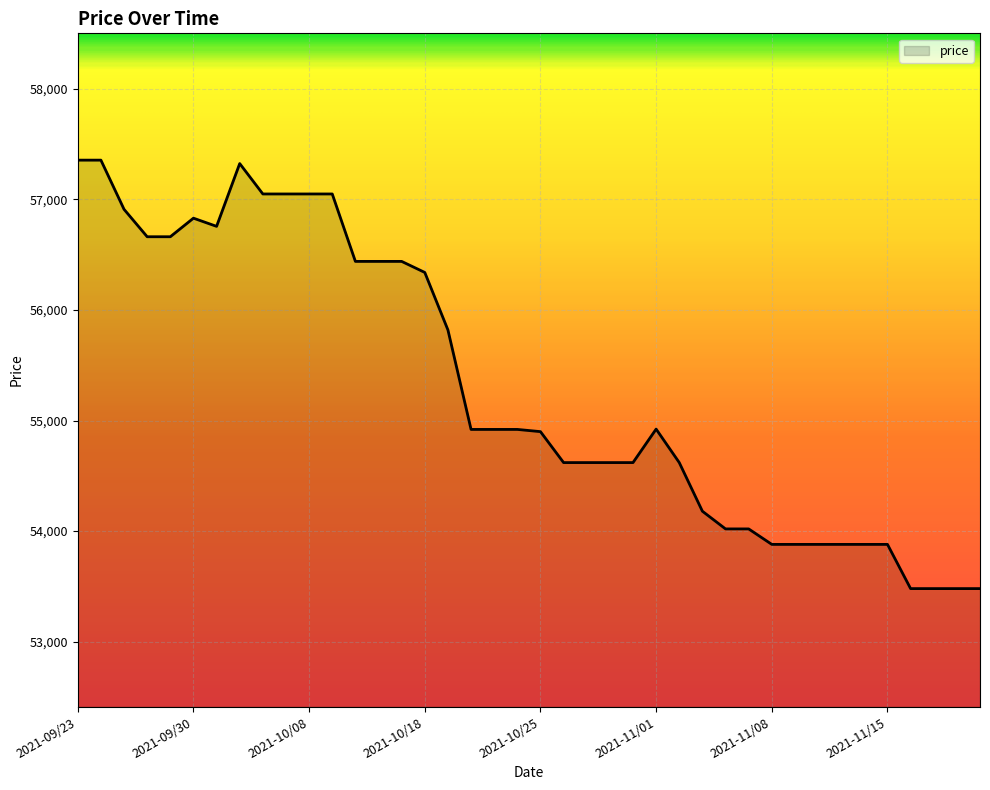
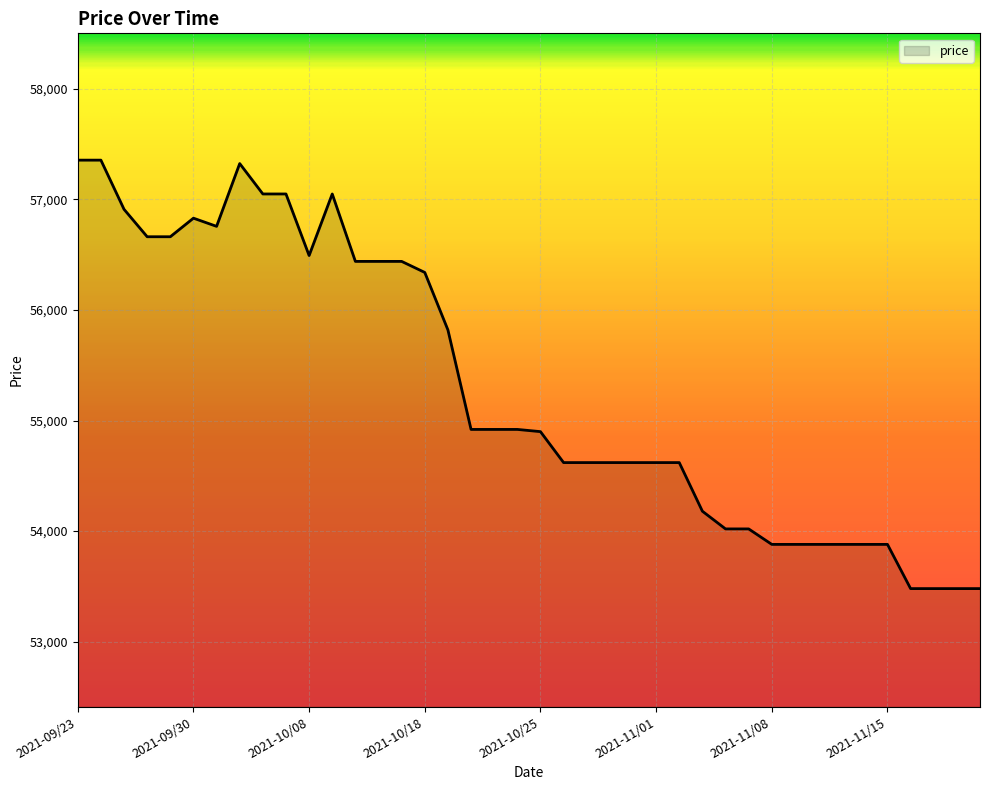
2021-10/08: 57,050 -> 56,490
2021-11/01: 54,920 -> 54,620
